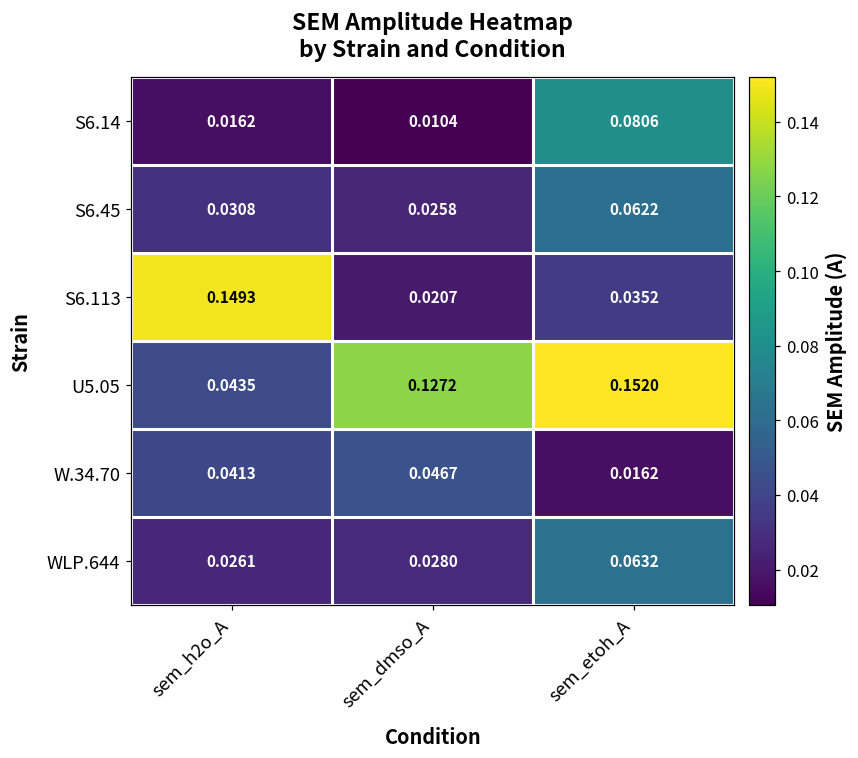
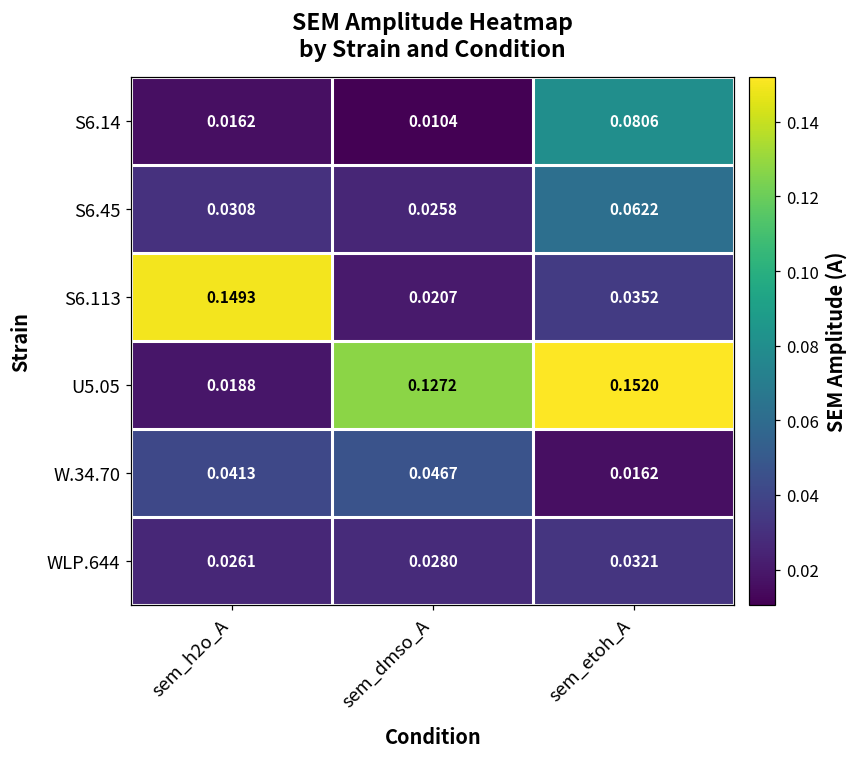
U5.05, sem_h2o_A: 0.0435 -> 0.0188
WLP.644, sem_etoh_A: 0.0632 -> 0.0321
